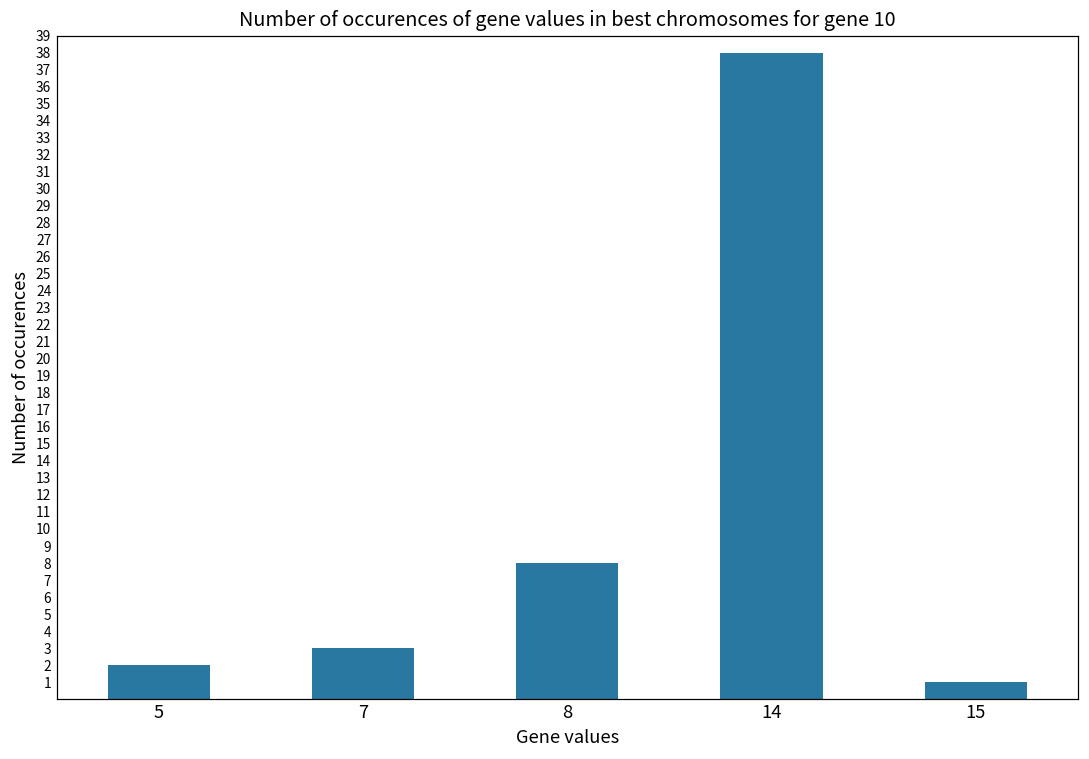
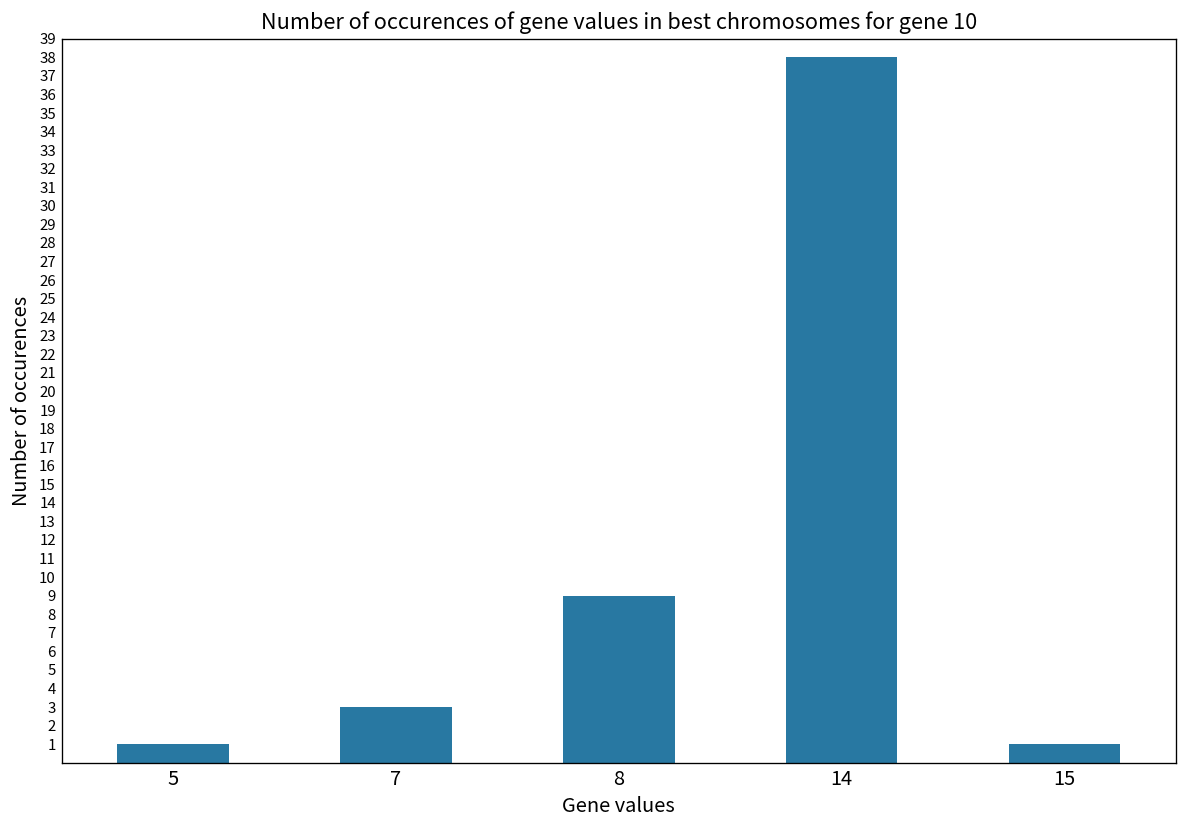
5: 2 -> 1
8: 8 -> 9
